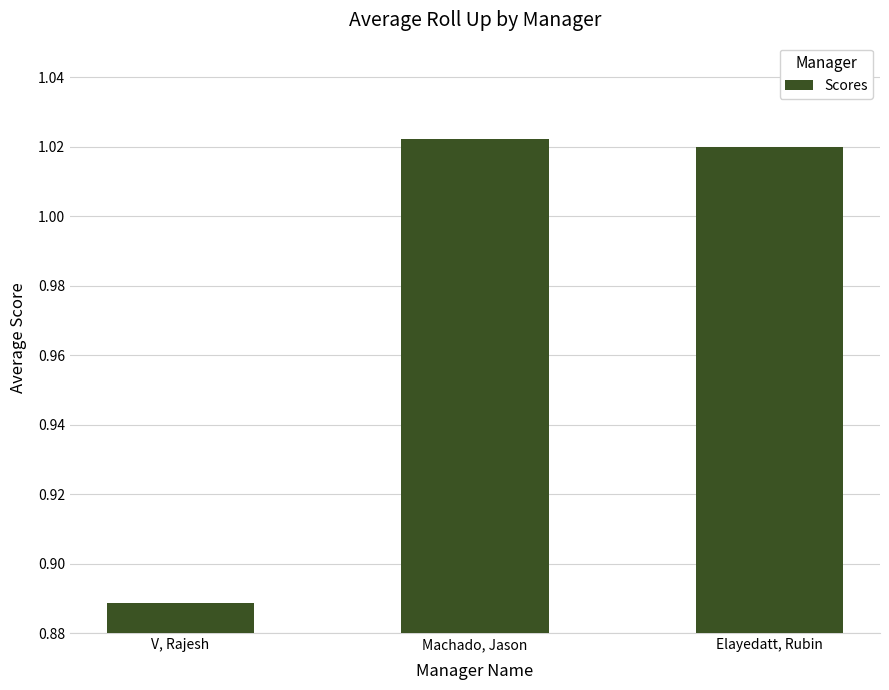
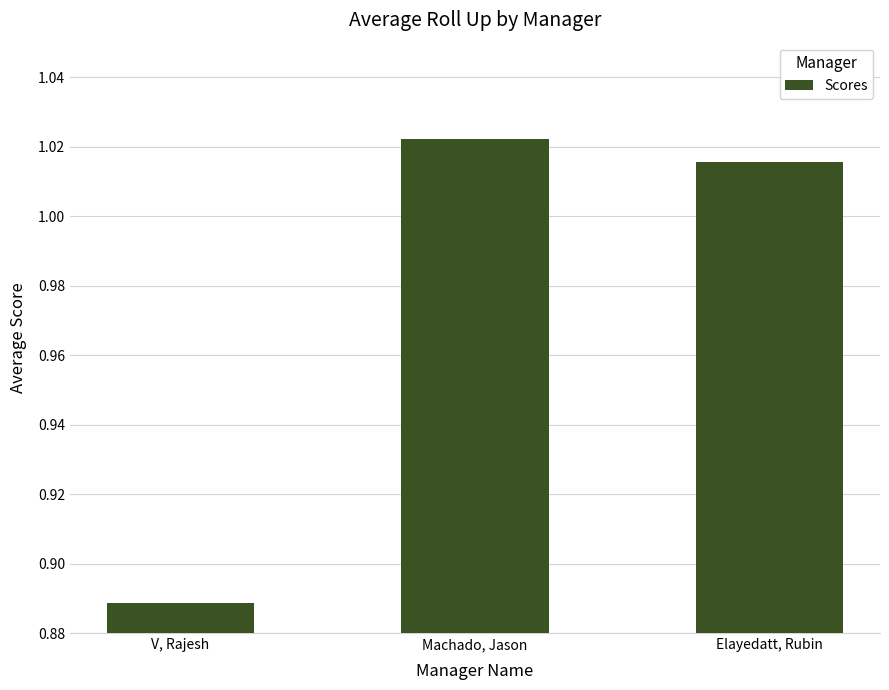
Elayedatt, Rubin: 1.020 -> 1.016
